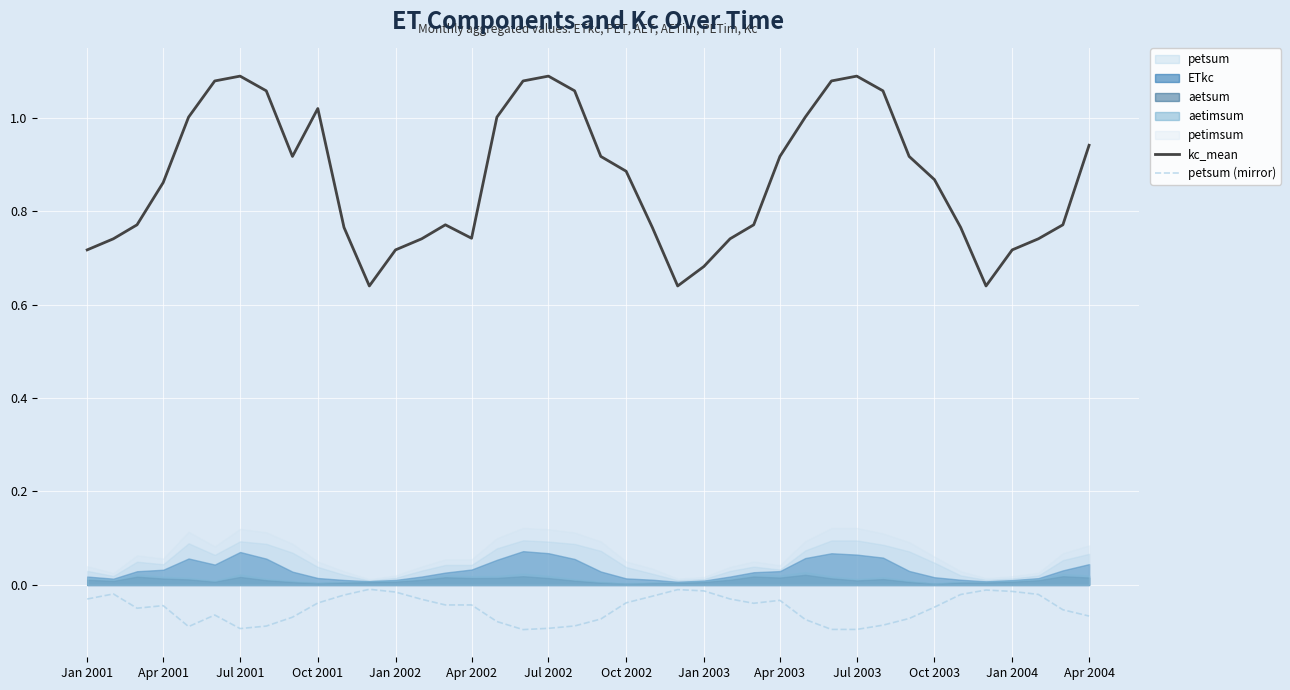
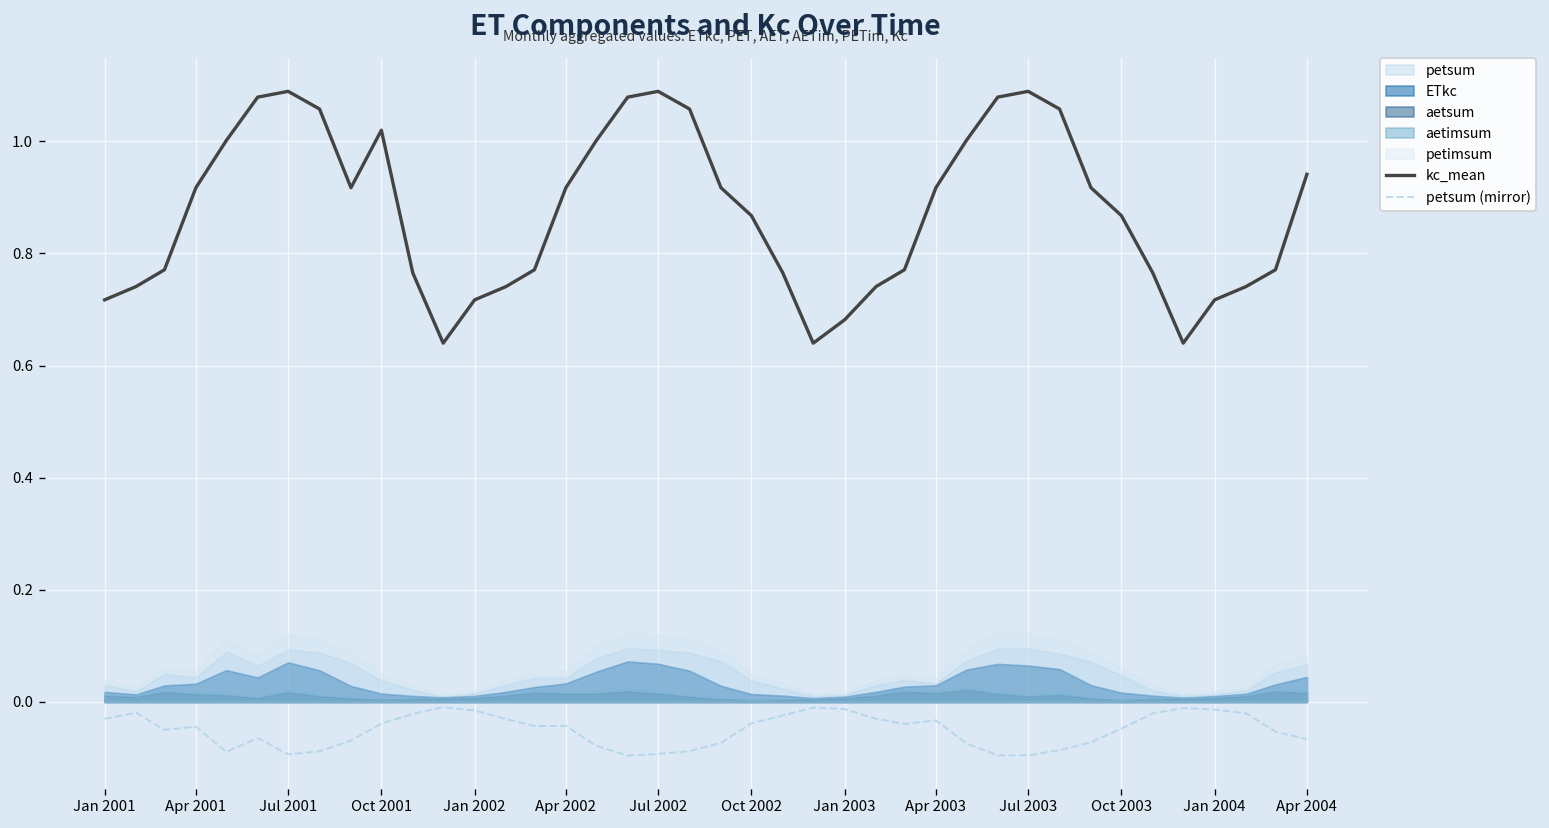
kc_mean, Apr 2001: 0.86 -> 0.92
kc_mean, Apr 2002: 0.74 -> 0.92
kc_mean, Oct 2002: 0.89 -> 0.87
